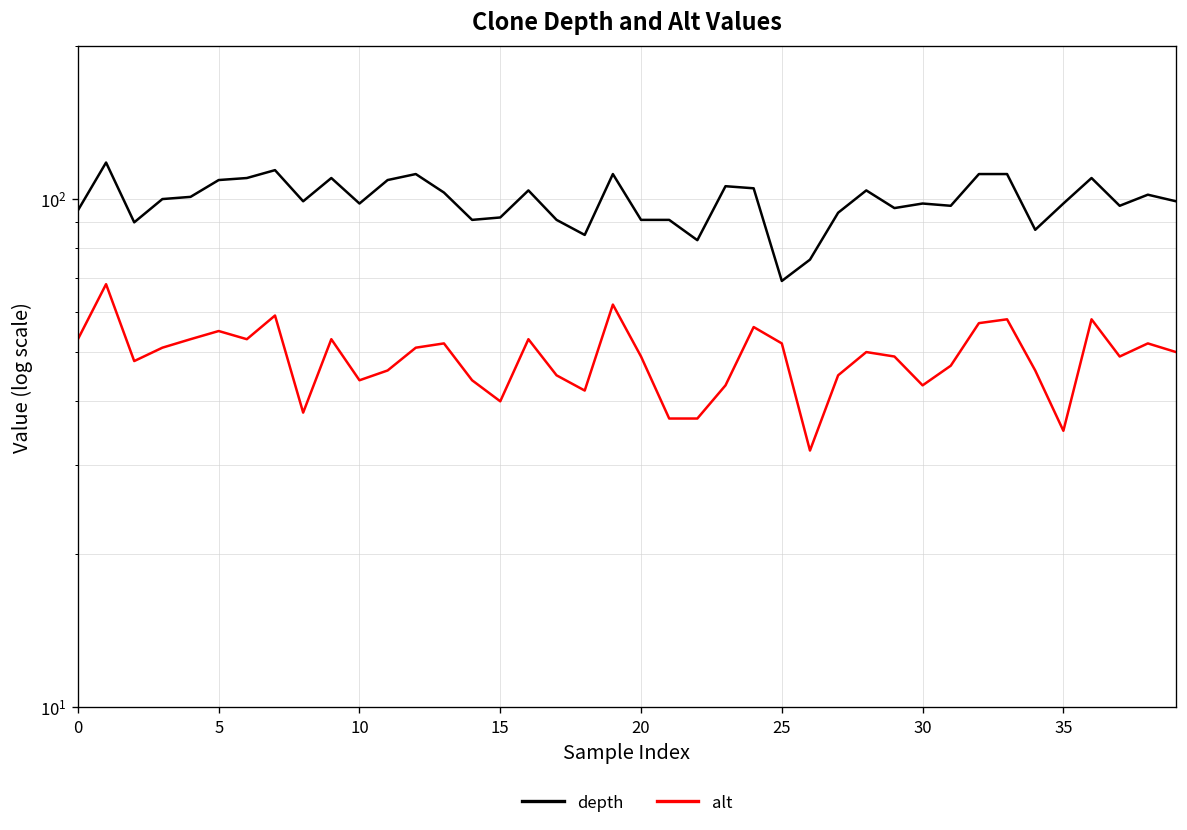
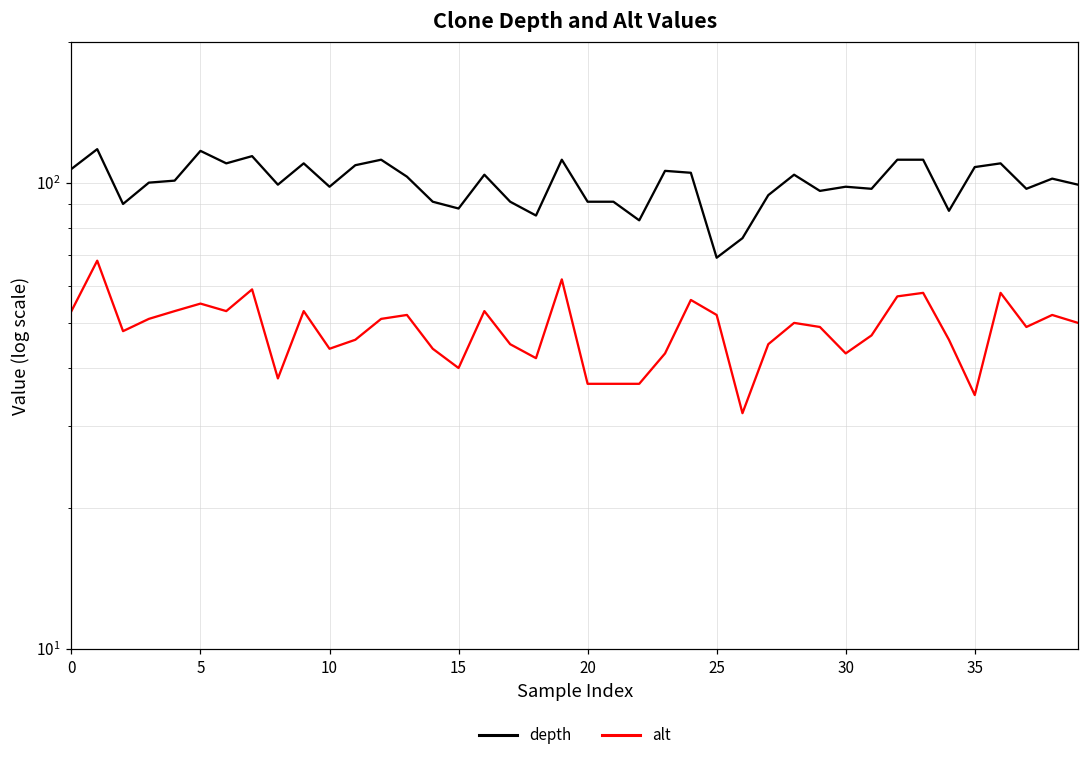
depth, 0: 95 -> 107
depth, 5: 109 -> 117
depth, 15: 92 -> 88
alt, 20: 49 -> 37
depth, 35: 98 -> 108
